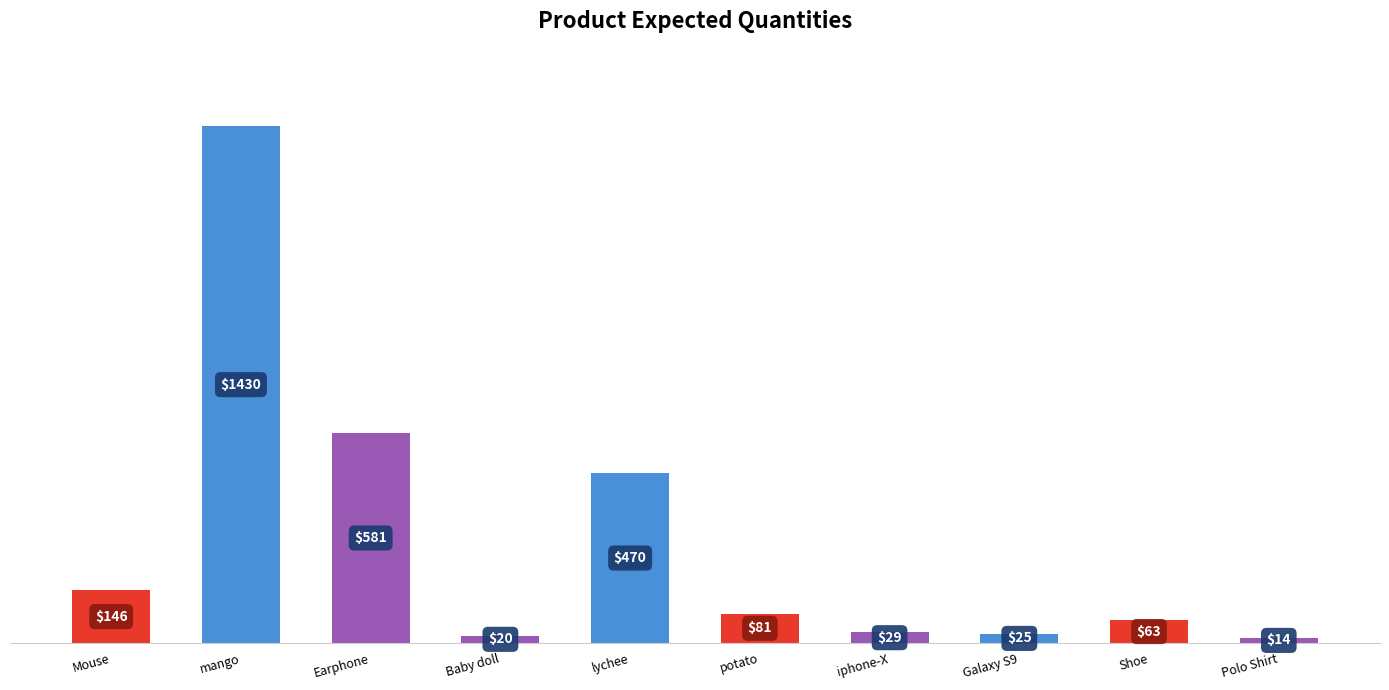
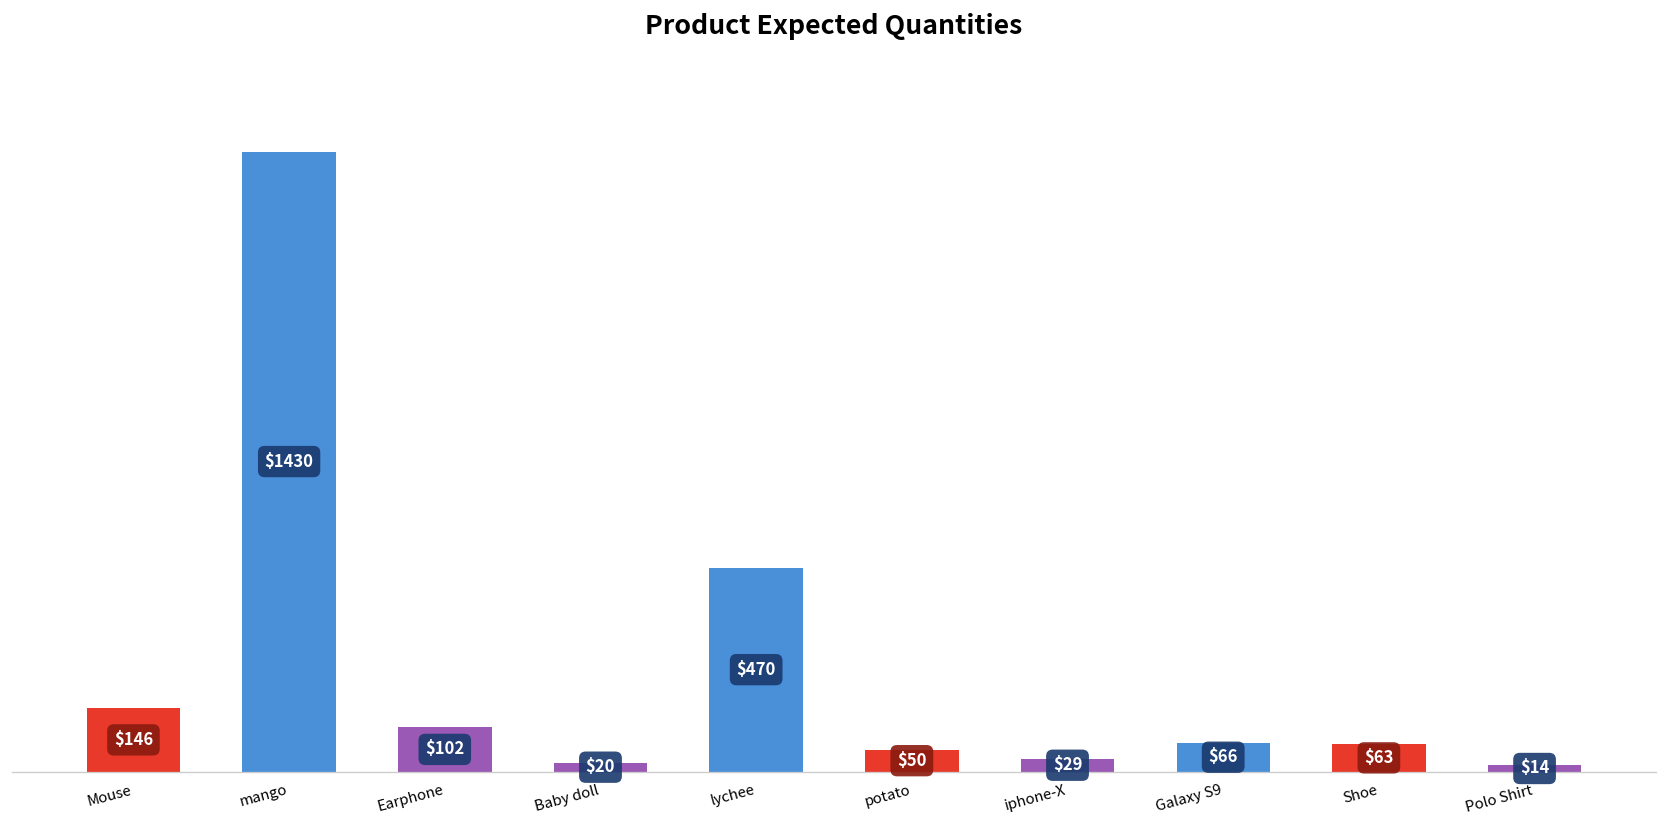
Earphone: $581 -> $102
potato: $81 -> $50
Galaxy S9: $25 -> $66
